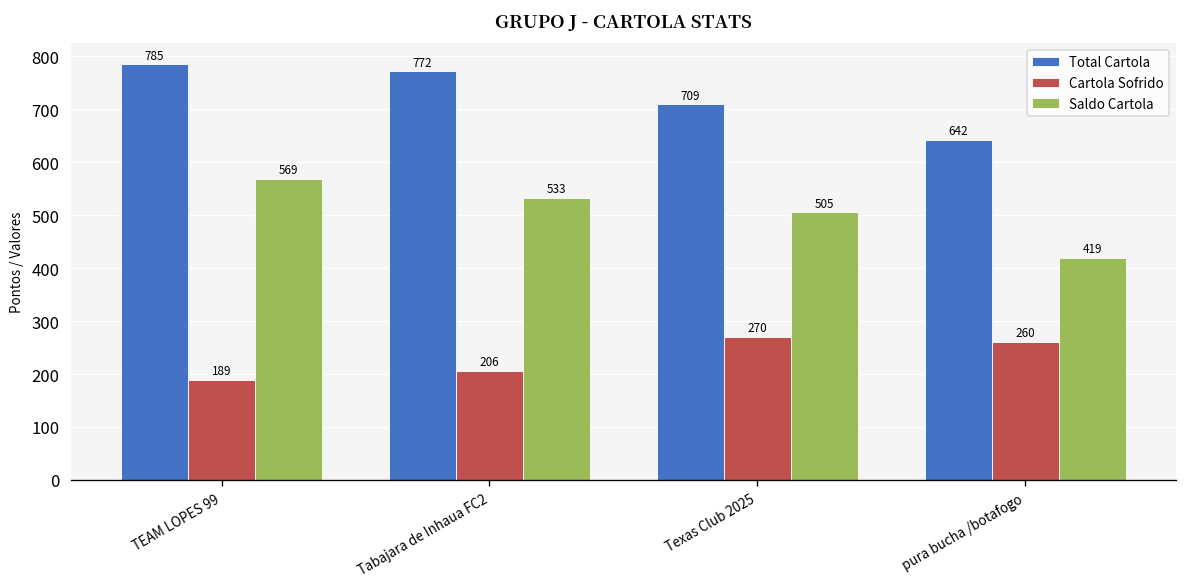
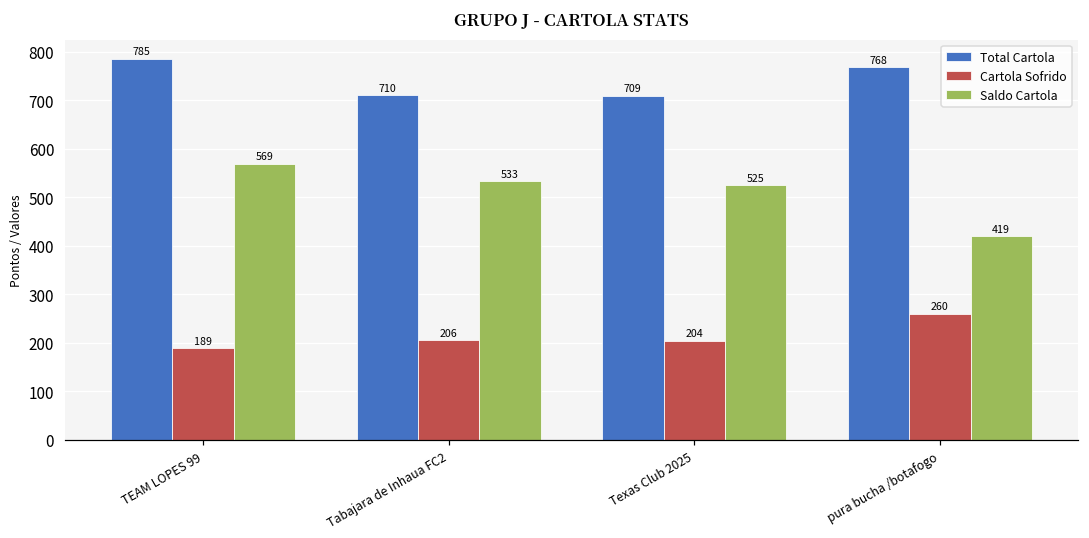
Total Cartola, Tabajara de Inhaua FC2: 772 -> 710
Cartola Sofrido, Texas Club 2025: 270 -> 204
Saldo Cartola, Texas Club 2025: 505 -> 525
Total Cartola, pura bucha /botafogo: 642 -> 768
